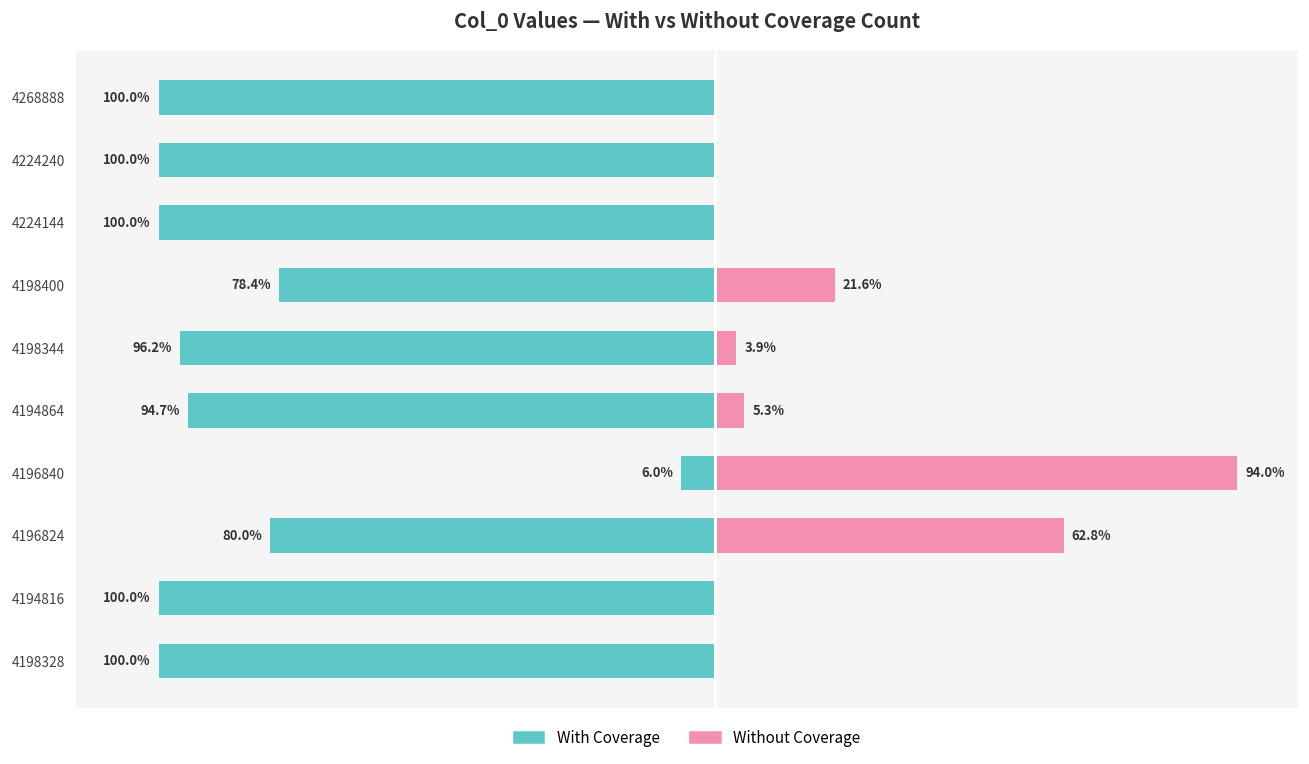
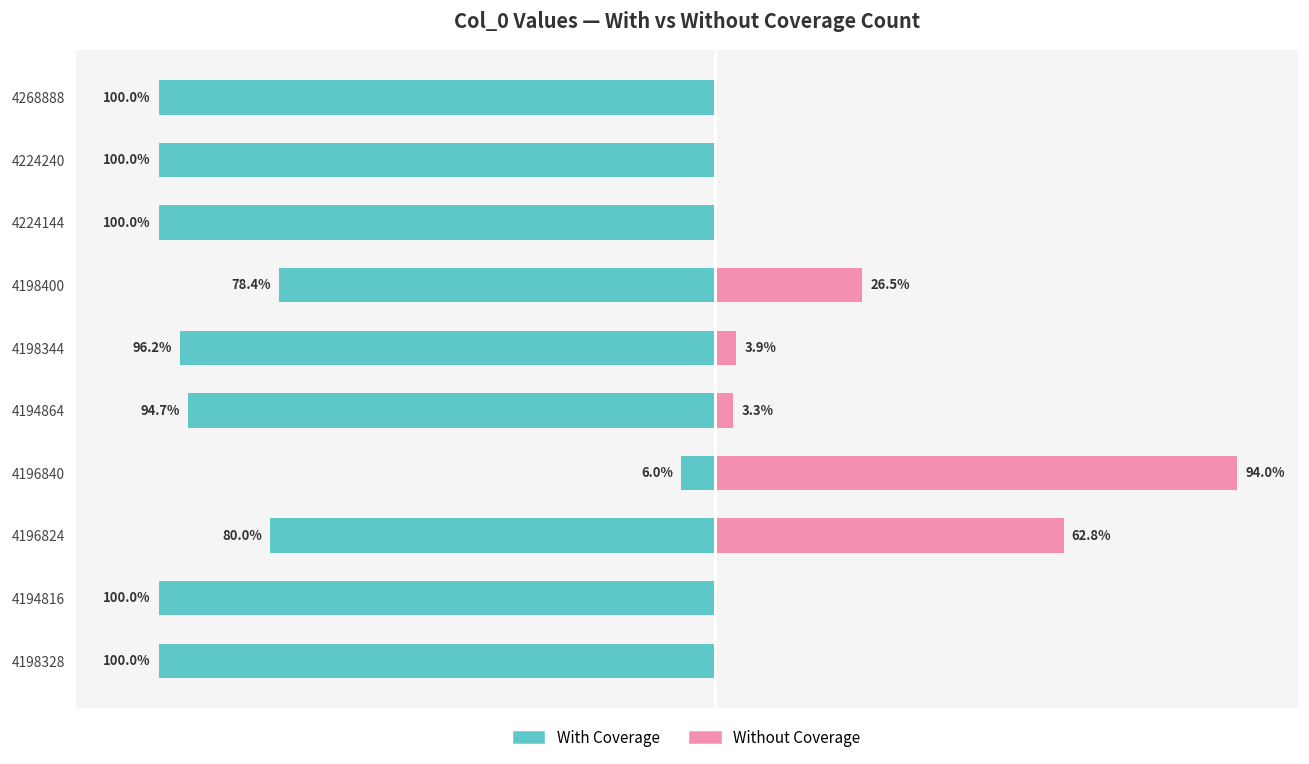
Without Coverage, 4198400: 21.6% -> 26.5%
Without Coverage, 4194864: 5.3% -> 3.3%
